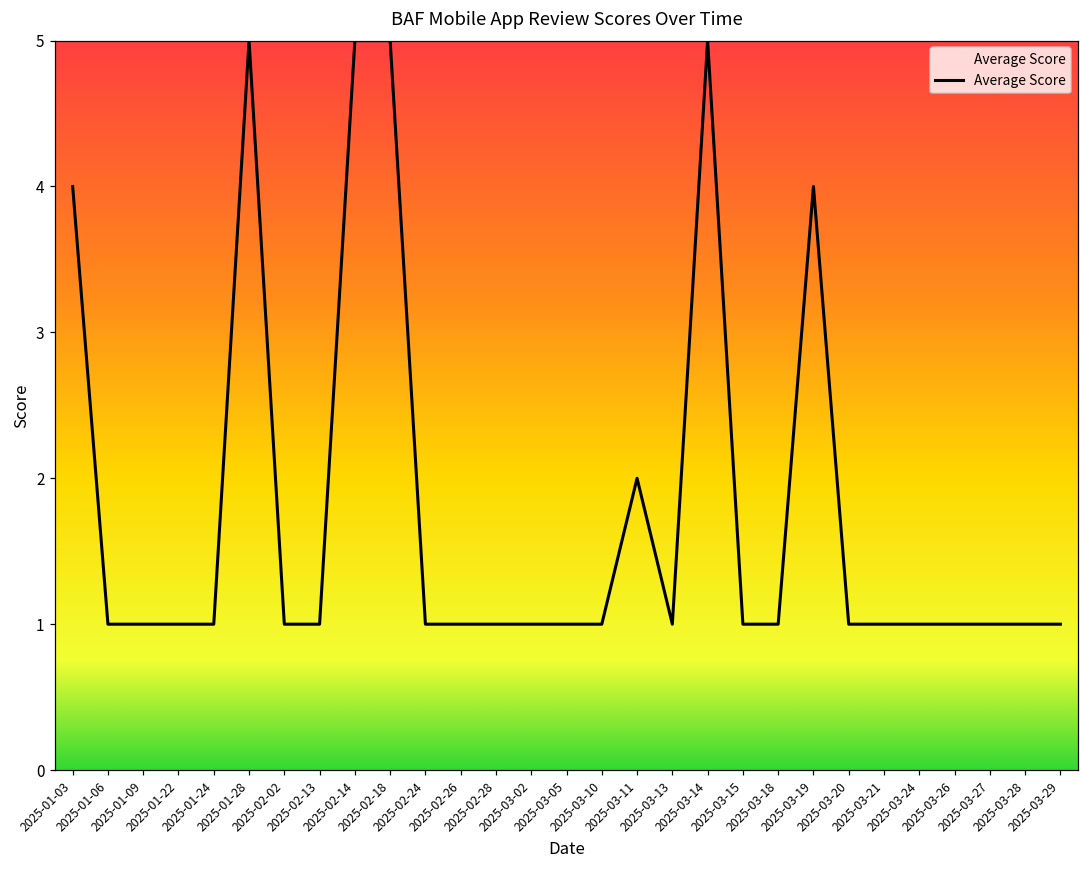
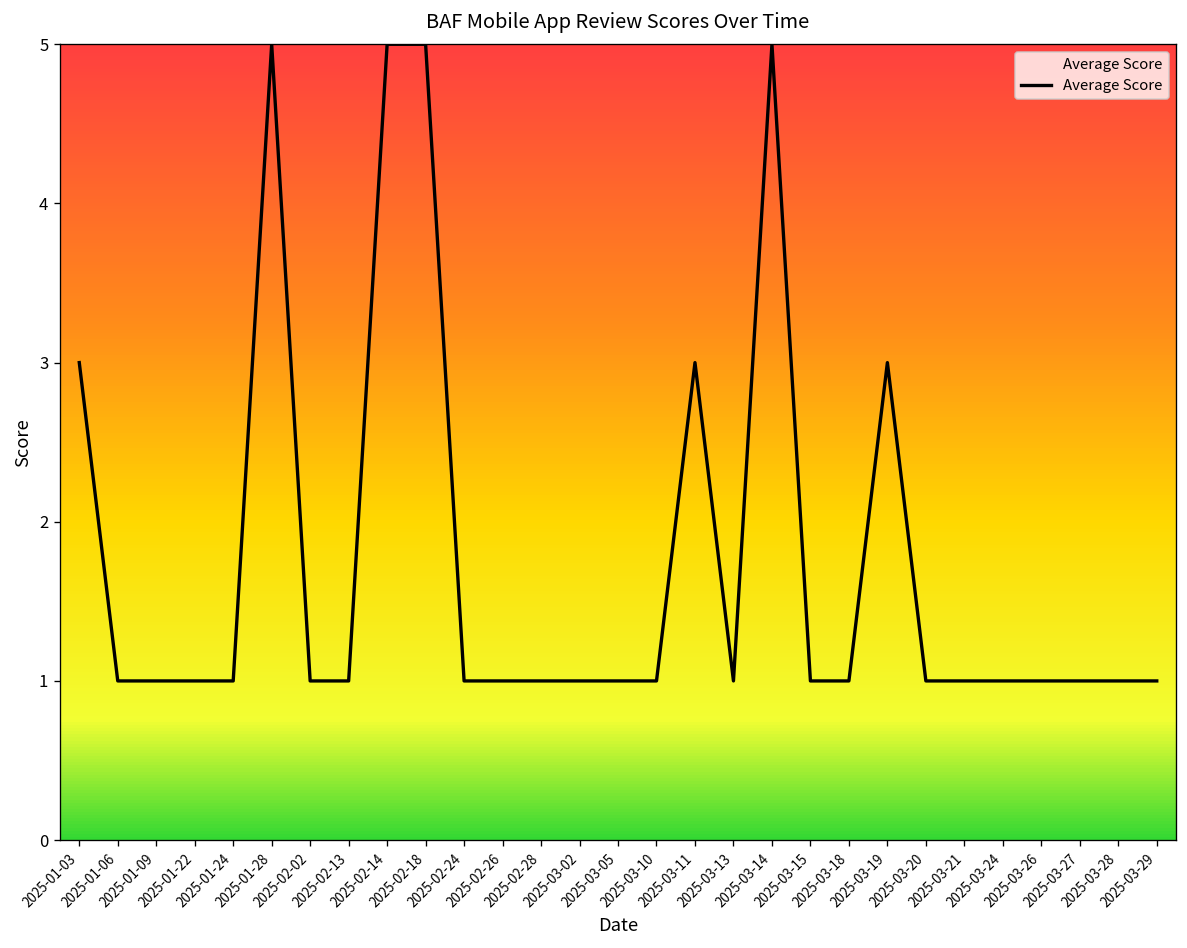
2025-01-03: 4 -> 3
2025-03-11: 2 -> 3
2025-03-19: 4 -> 3
